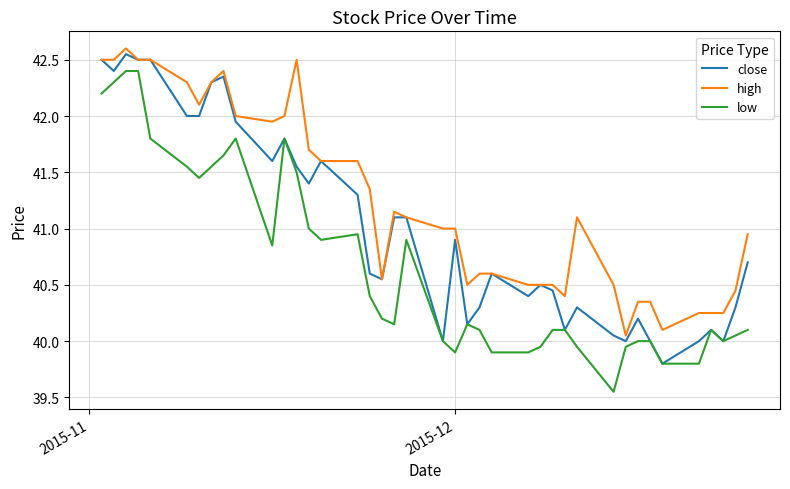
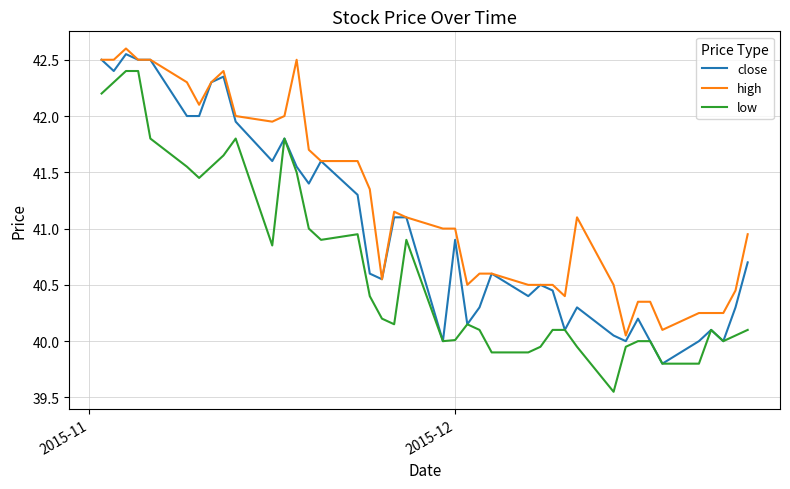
low, 2015-12: 39.90 -> 40.01
